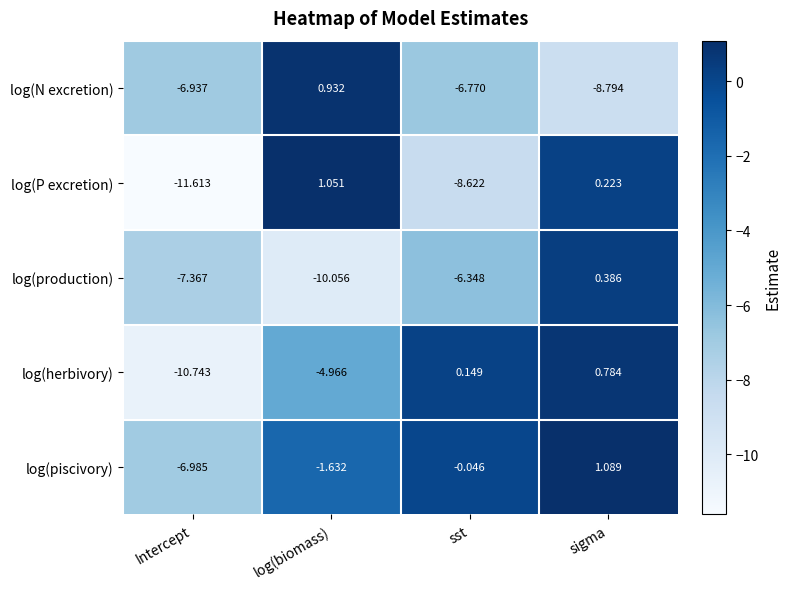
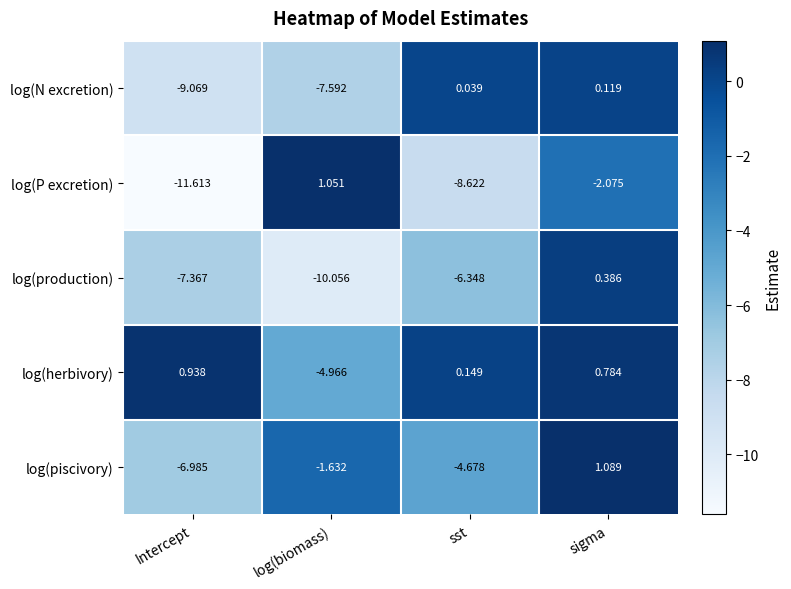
log(N excretion), Intercept: -6.937 -> -9.069
log(N excretion), log(biomass): 0.932 -> -7.592
log(N excretion), sst: -6.770 -> 0.039
log(N excretion), sigma: -8.794 -> 0.119
log(P excretion), sigma: 0.223 -> -2.075
log(herbivory), Intercept: -10.743 -> 0.938
log(piscivory), sst: -0.046 -> -4.678
